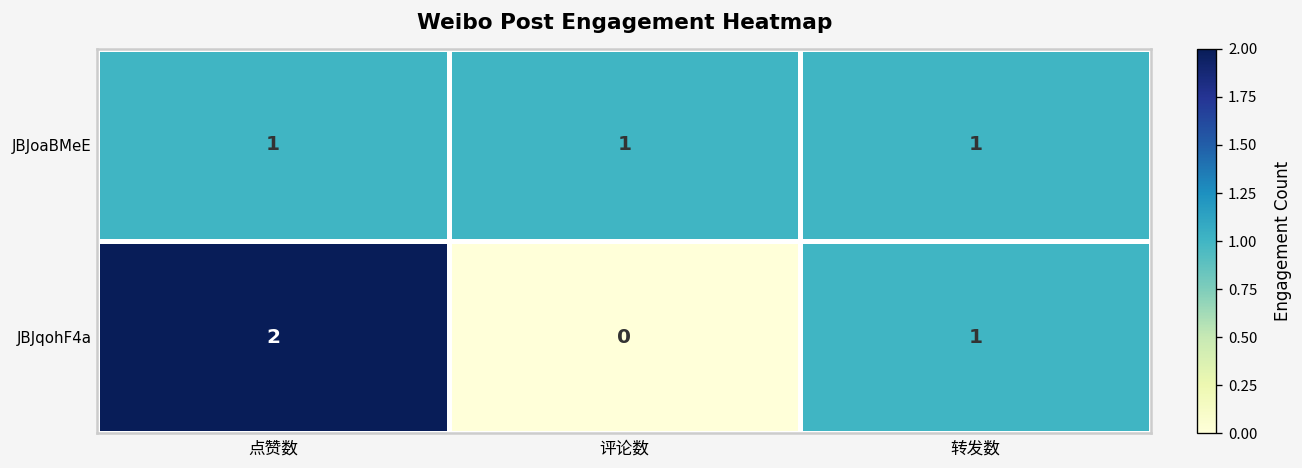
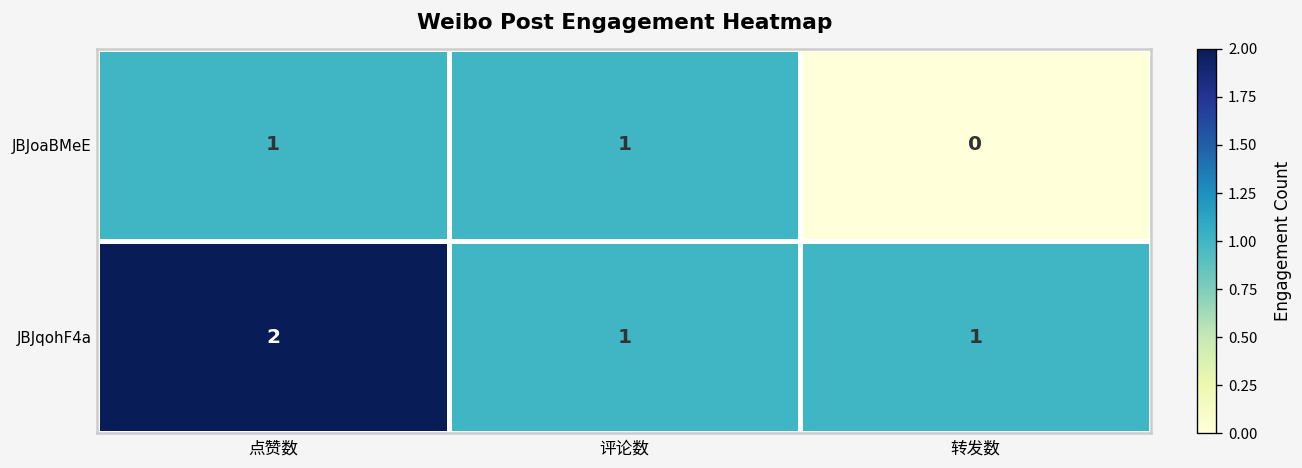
JBJoaBMeE, 转发数: 1 -> 0
JBJqohF4a, 评论数: 0 -> 1
